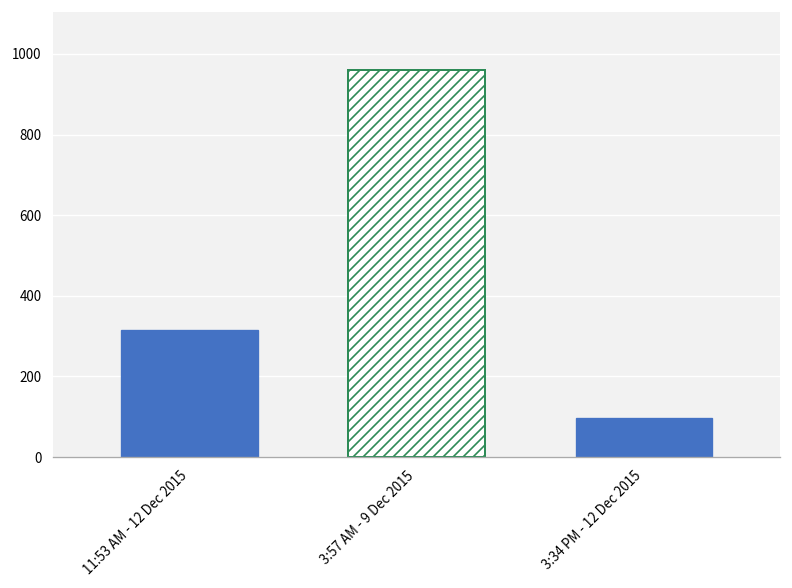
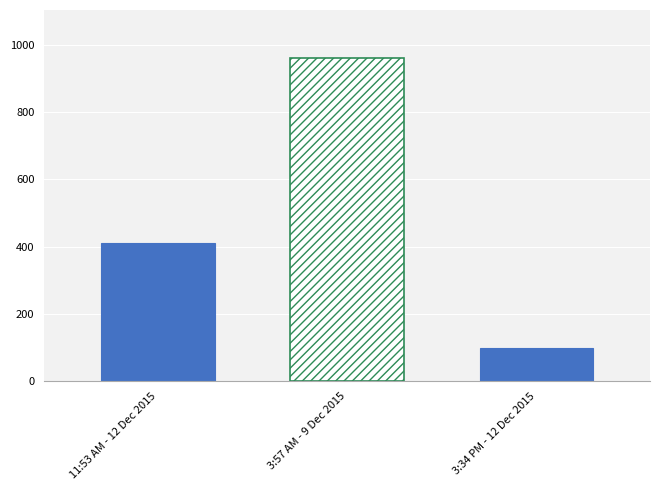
11:53 AM - 12 Dec 2015: 320 -> 410
